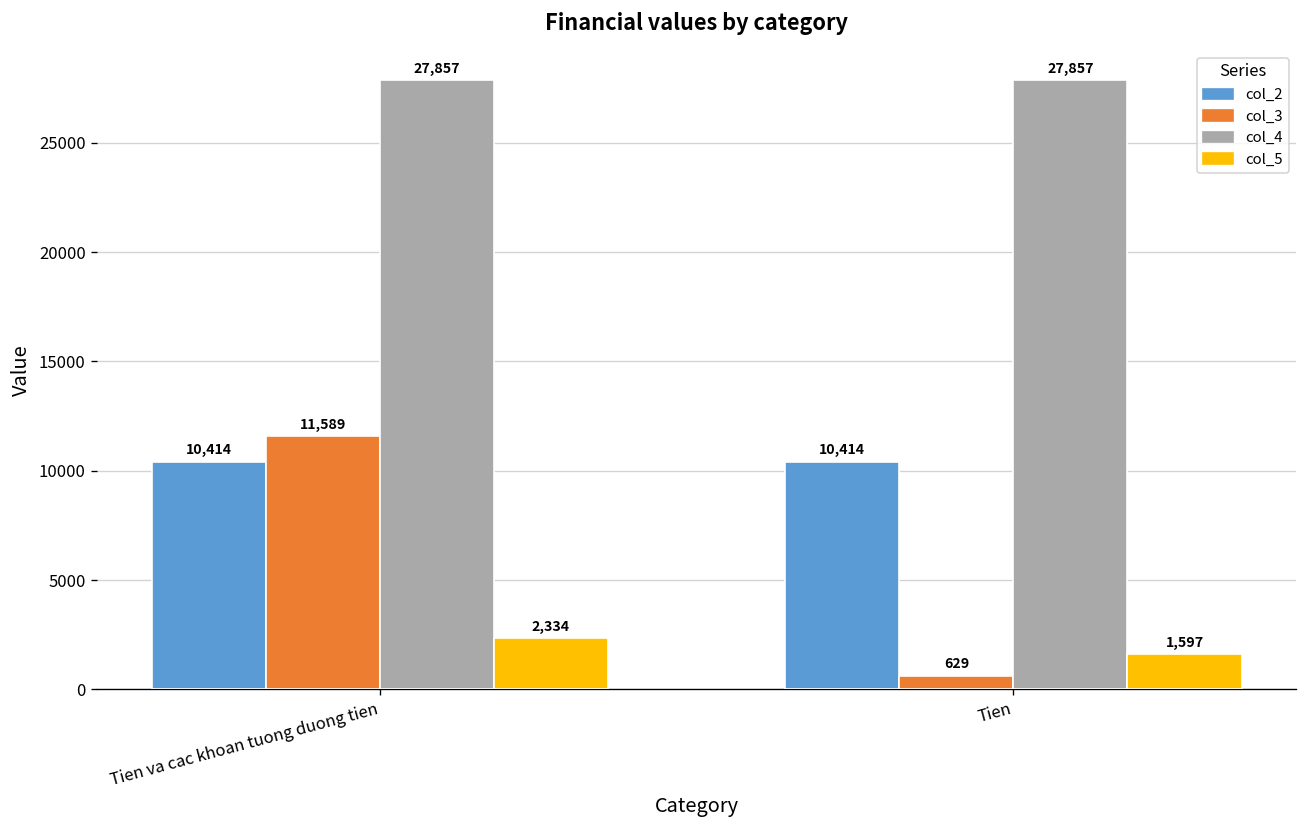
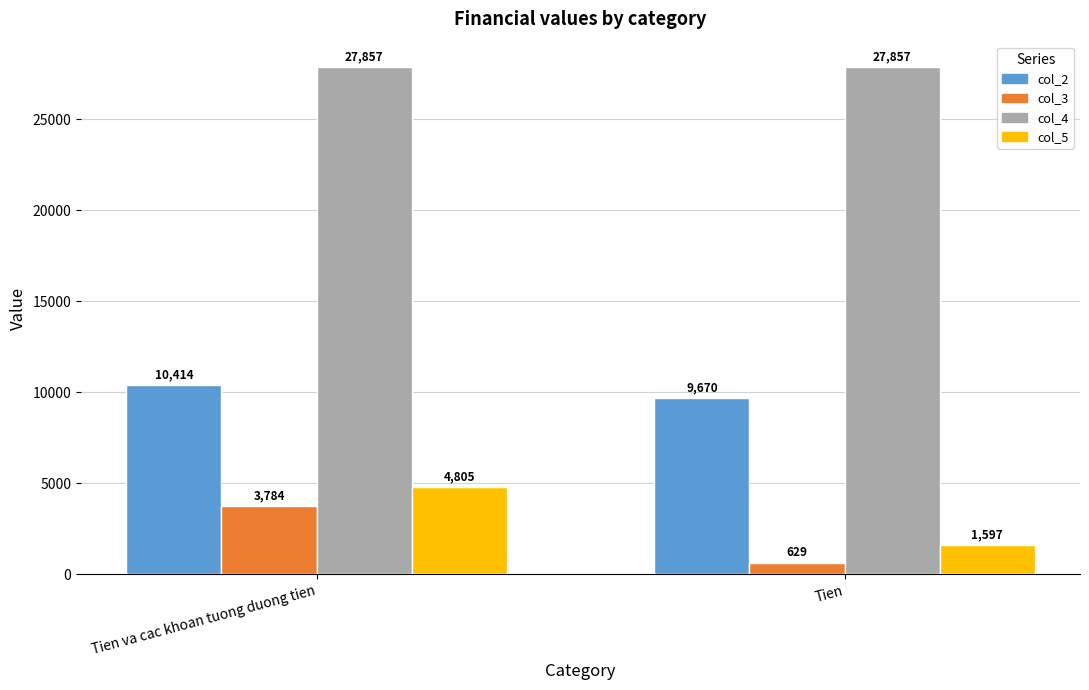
col_3, Tien va cac khoan tuong duong tien: 11,589 -> 3,784
col_5, Tien va cac khoan tuong duong tien: 2,334 -> 4,805
col_2, Tien: 10,414 -> 9,670
